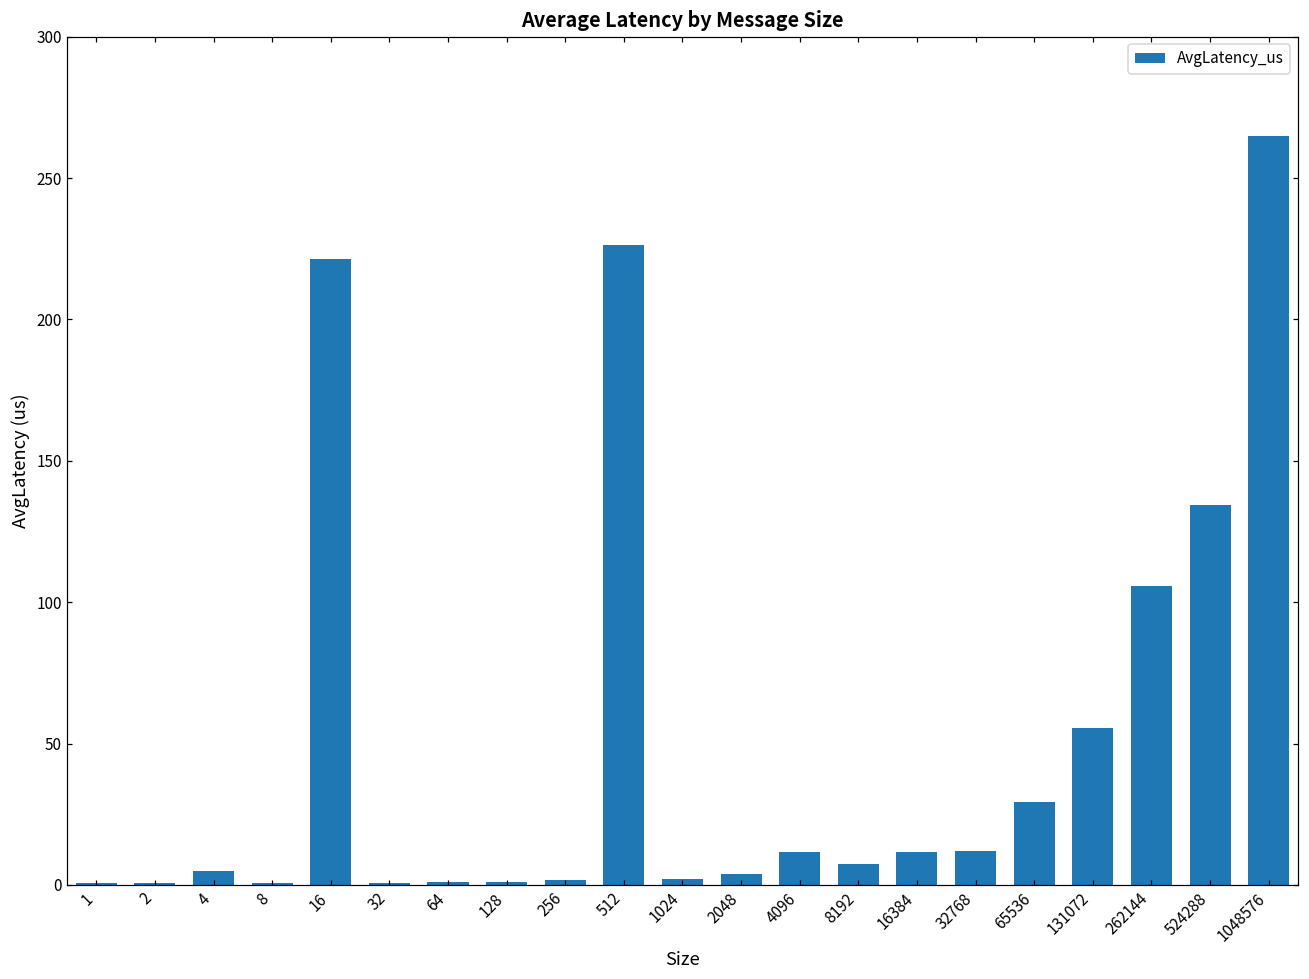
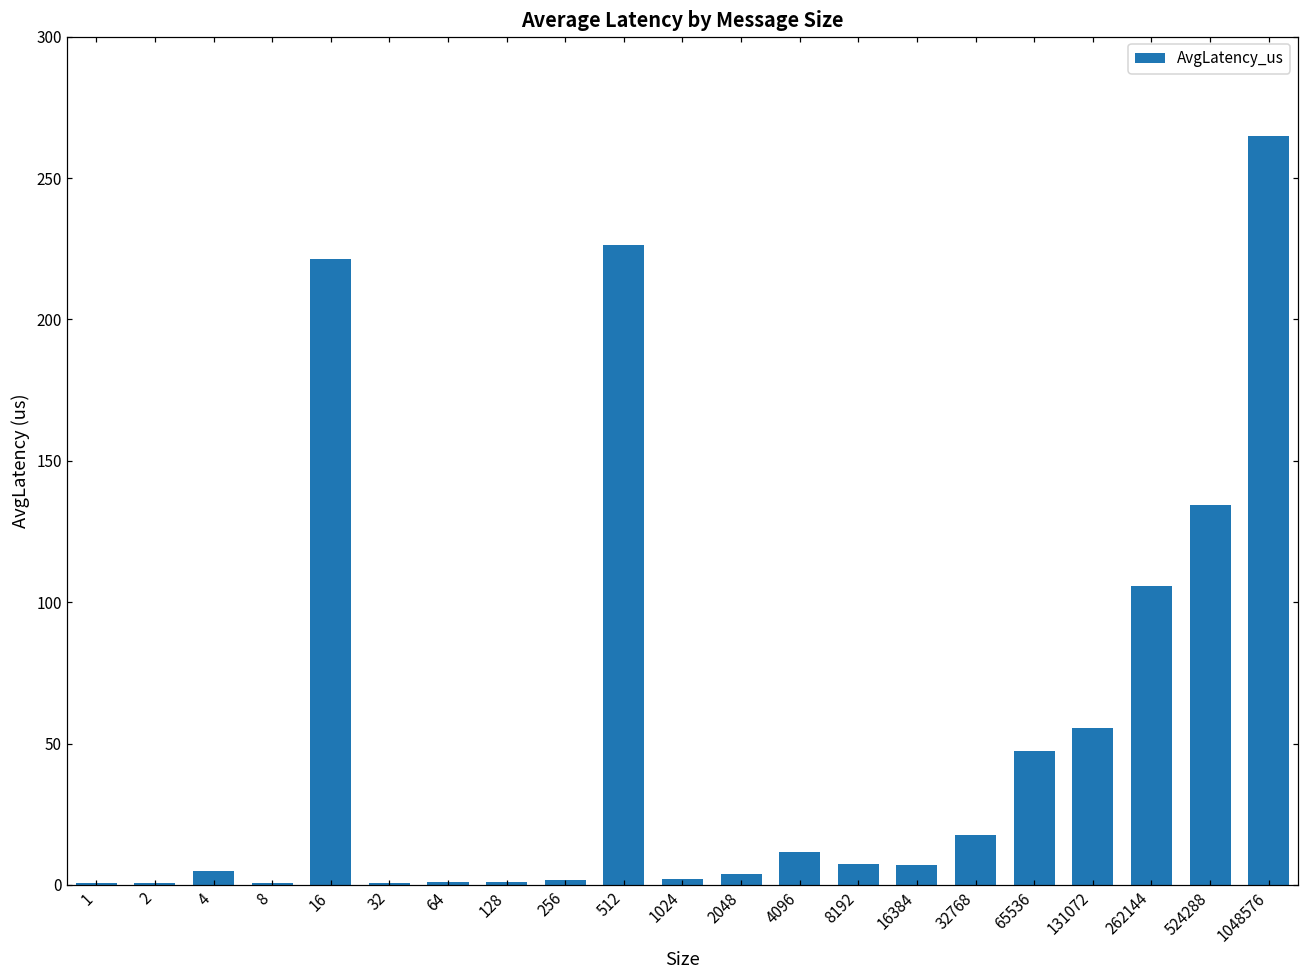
16384: 12 -> 7
32768: 12 -> 18
65536: 29 -> 47
